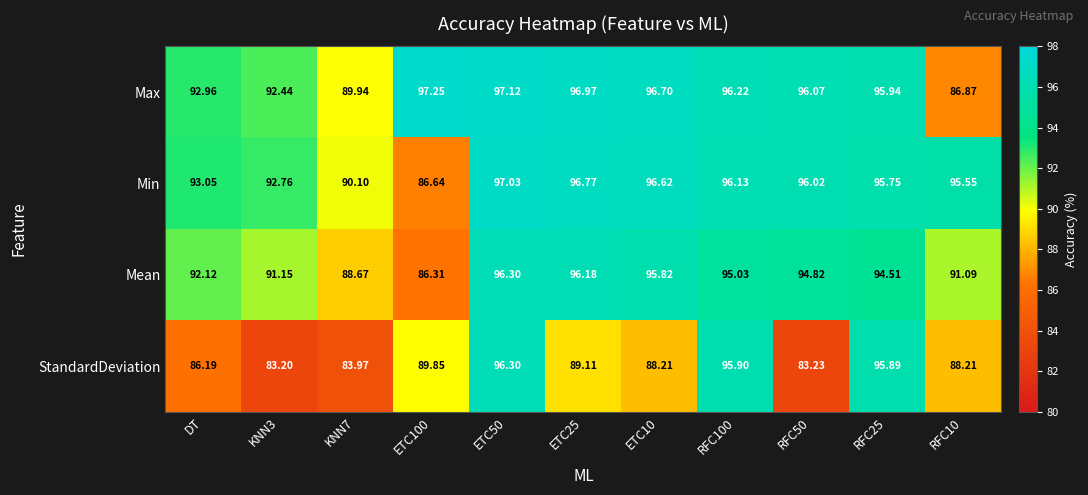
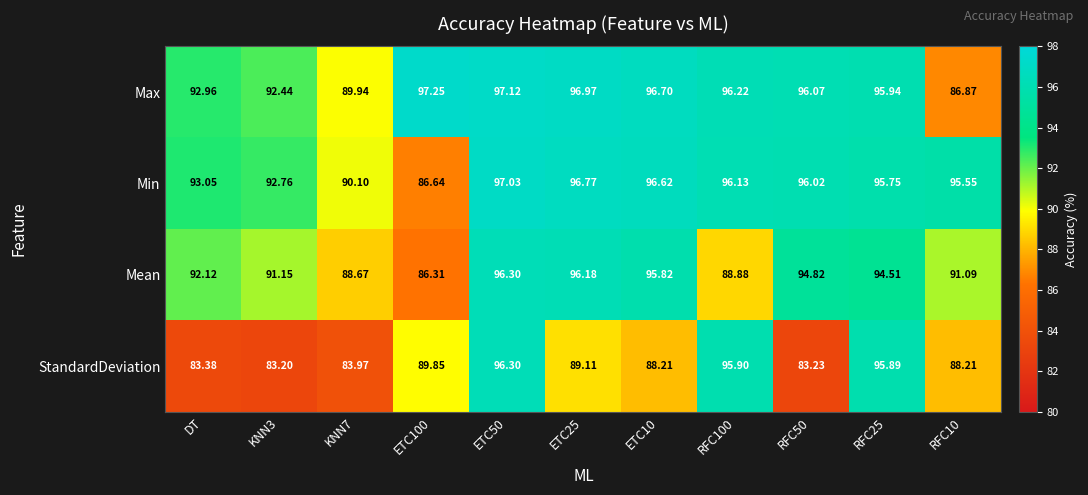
Mean, RFC100: 95.03 -> 88.88
StandardDeviation, DT: 86.19 -> 83.38
